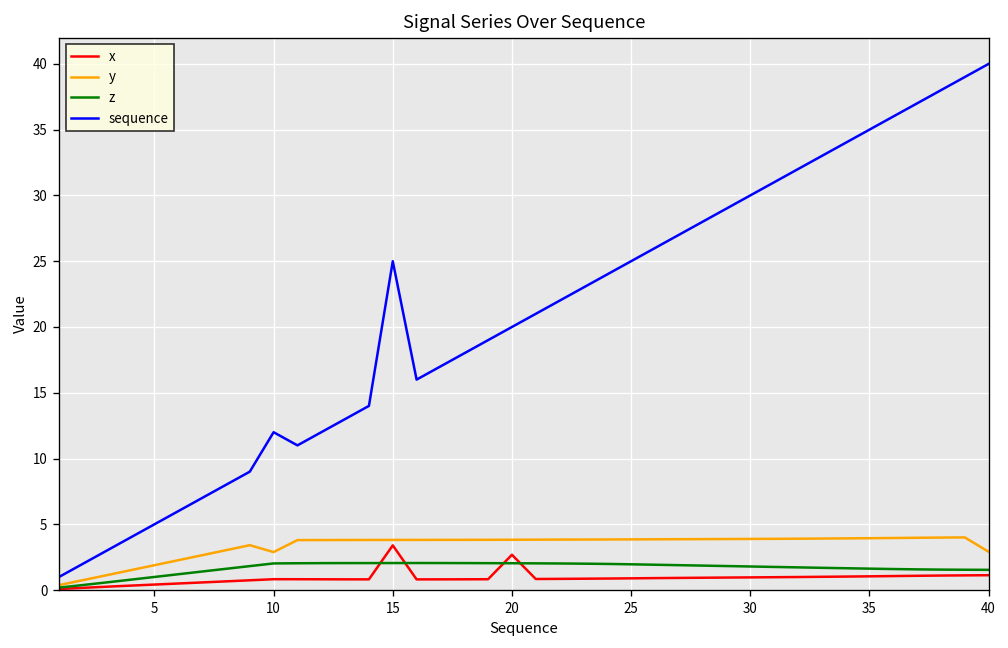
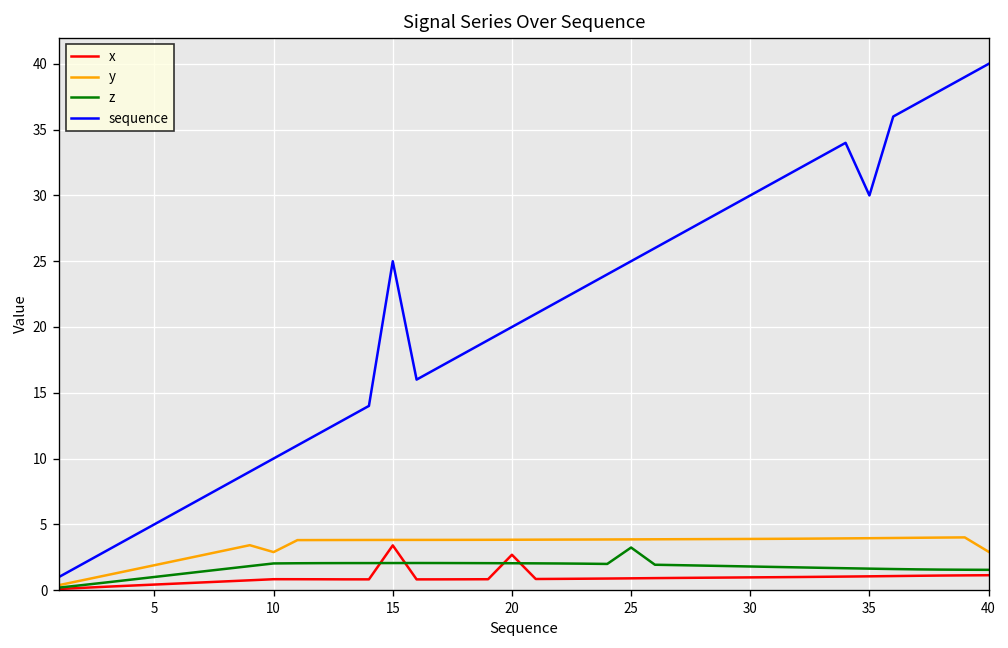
sequence, 10: 12 -> 10
z, 25: 2.0 -> 3.2
sequence, 35: 35 -> 30
